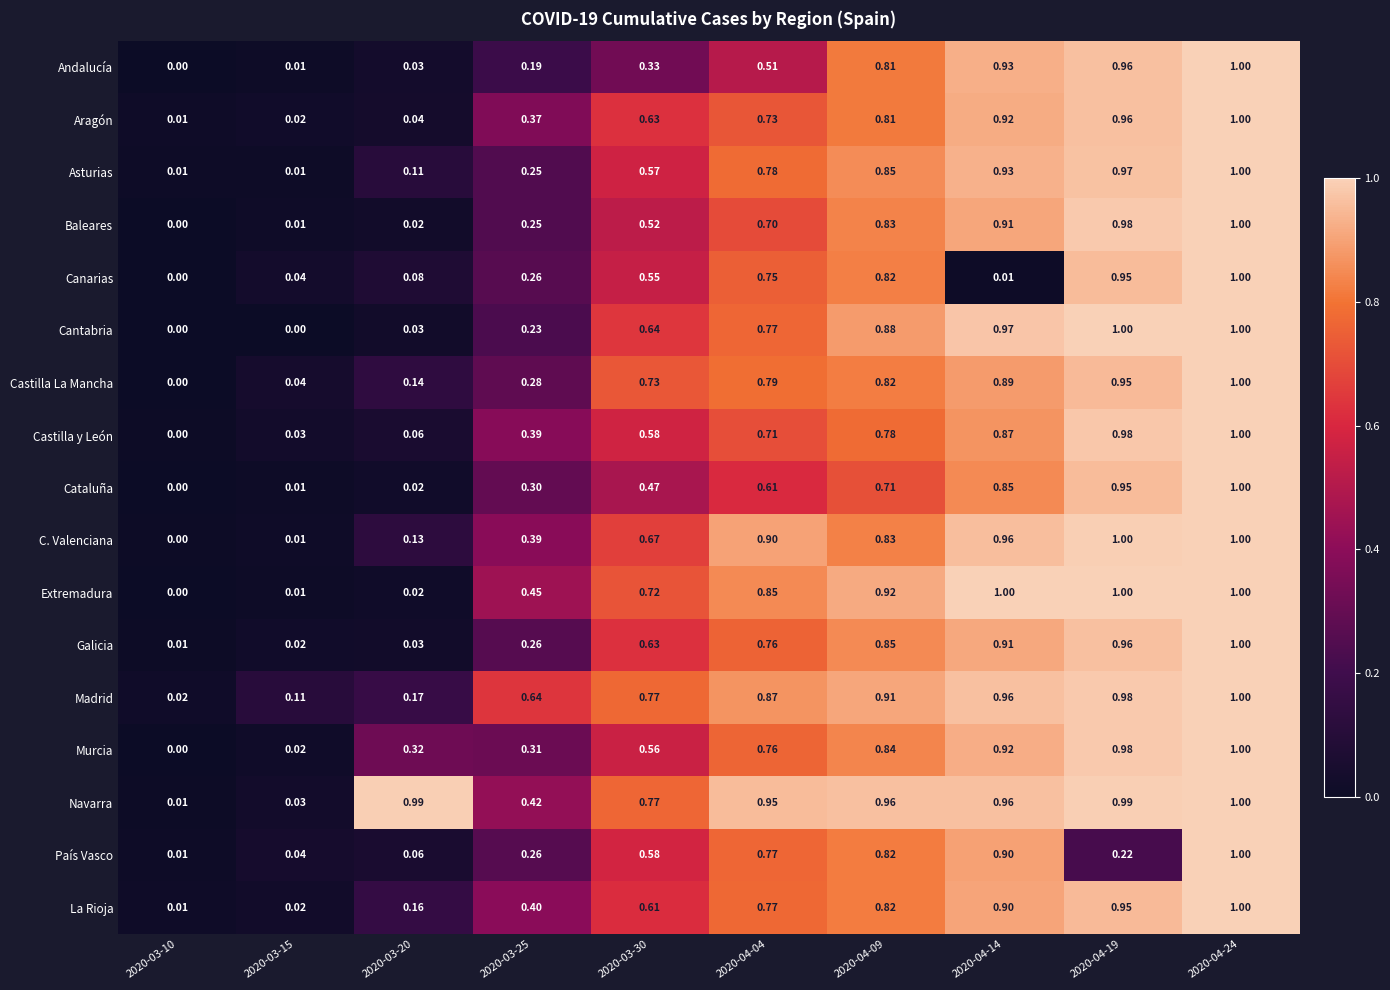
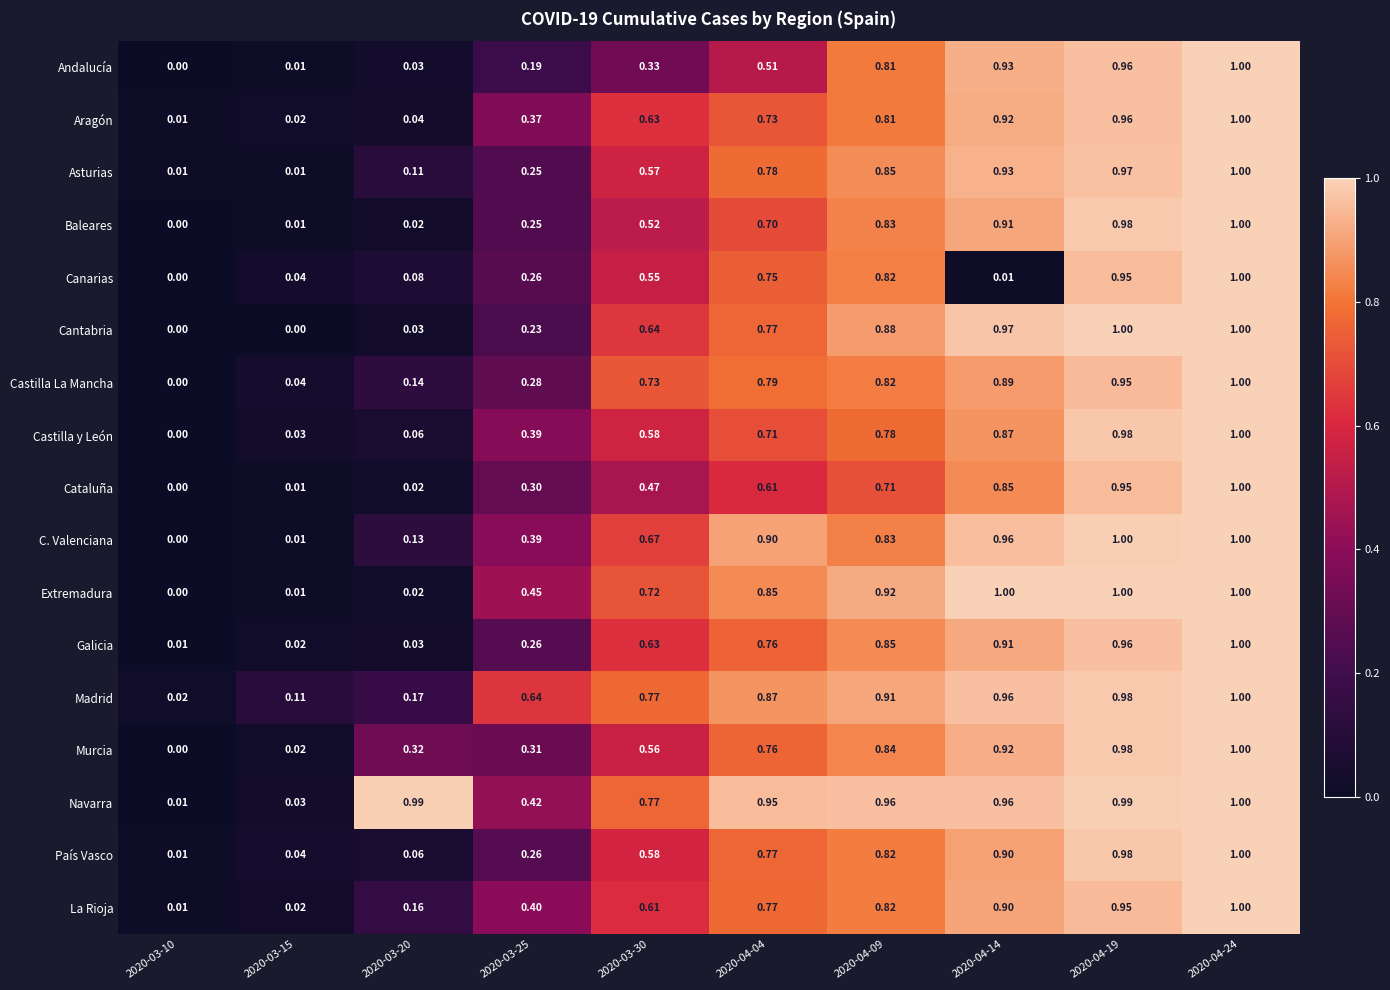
País Vasco, 2020-04-19: 0.22 -> 0.98
